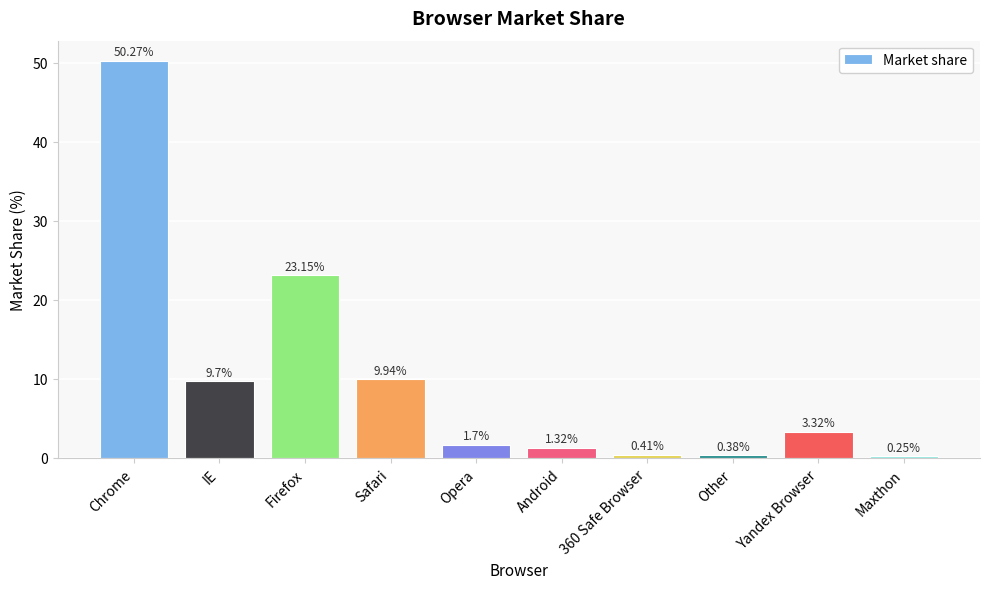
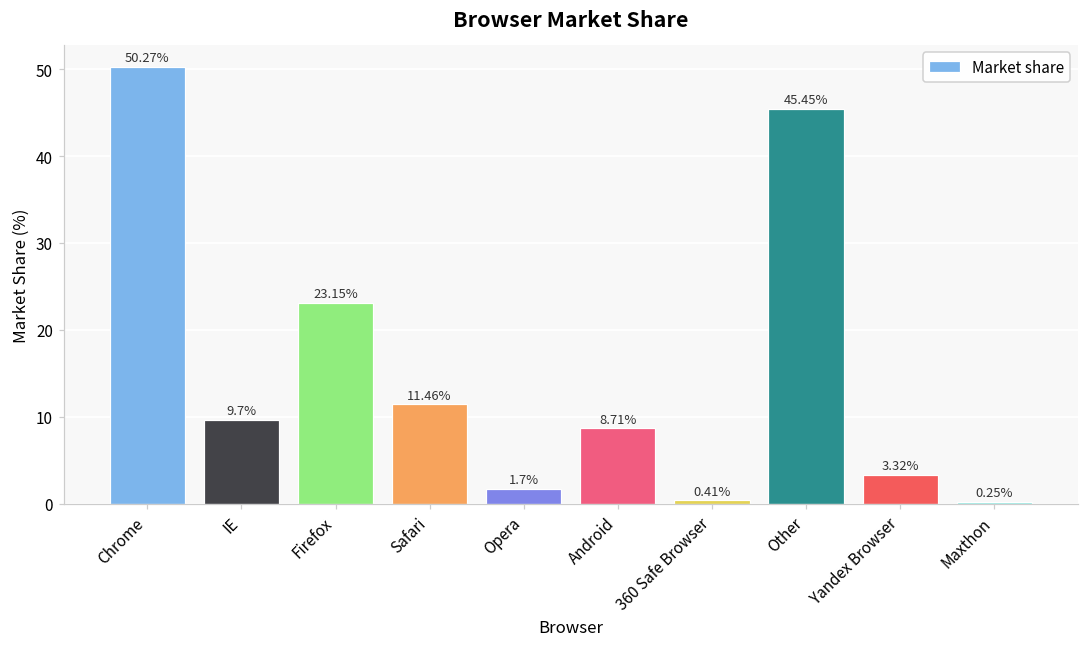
Safari: 9.94% -> 11.46%
Android: 1.32% -> 8.71%
Other: 0.38% -> 45.45%
